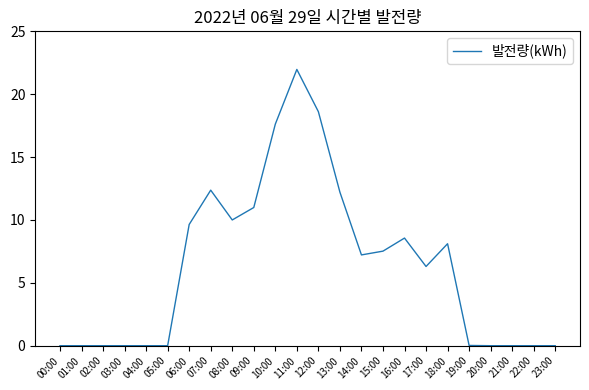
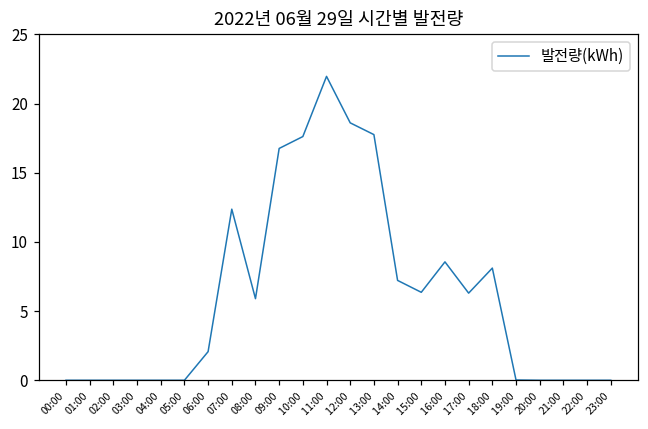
06:00: 9.6 -> 2.1
08:00: 10.0 -> 5.9
09:00: 11.0 -> 16.8
13:00: 12.2 -> 17.8
15:00: 7.5 -> 6.4
